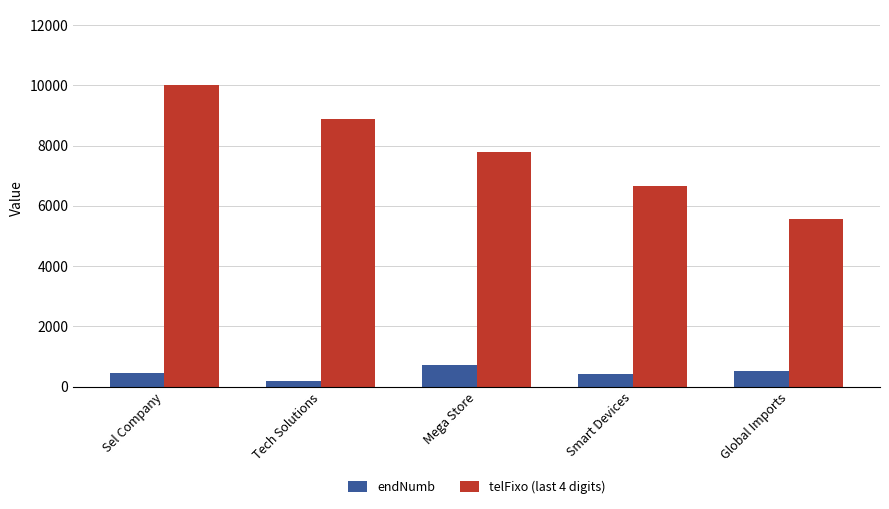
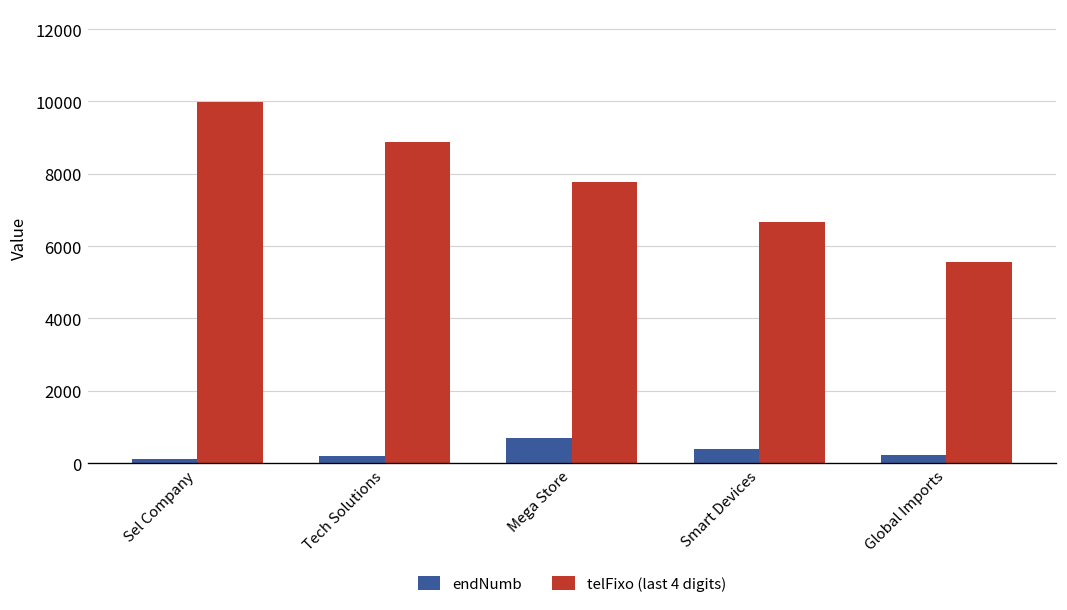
endNumb, Sel Company: 400 -> 100
endNumb, Global Imports: 500 -> 200
